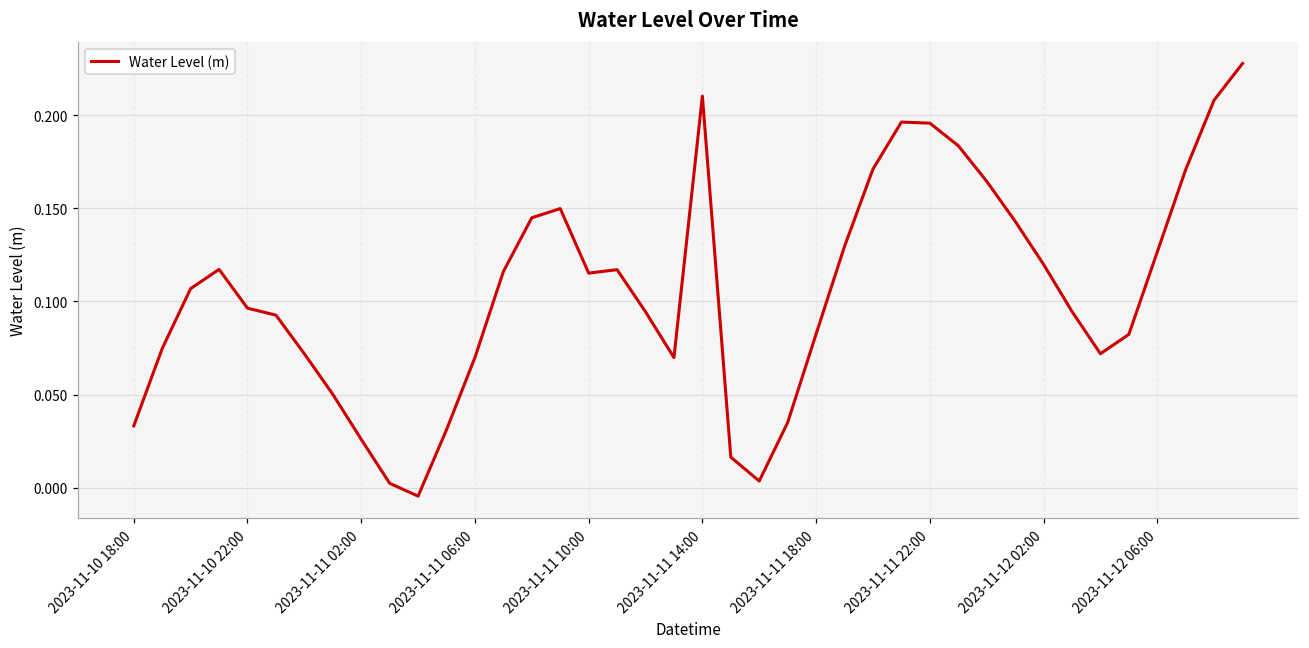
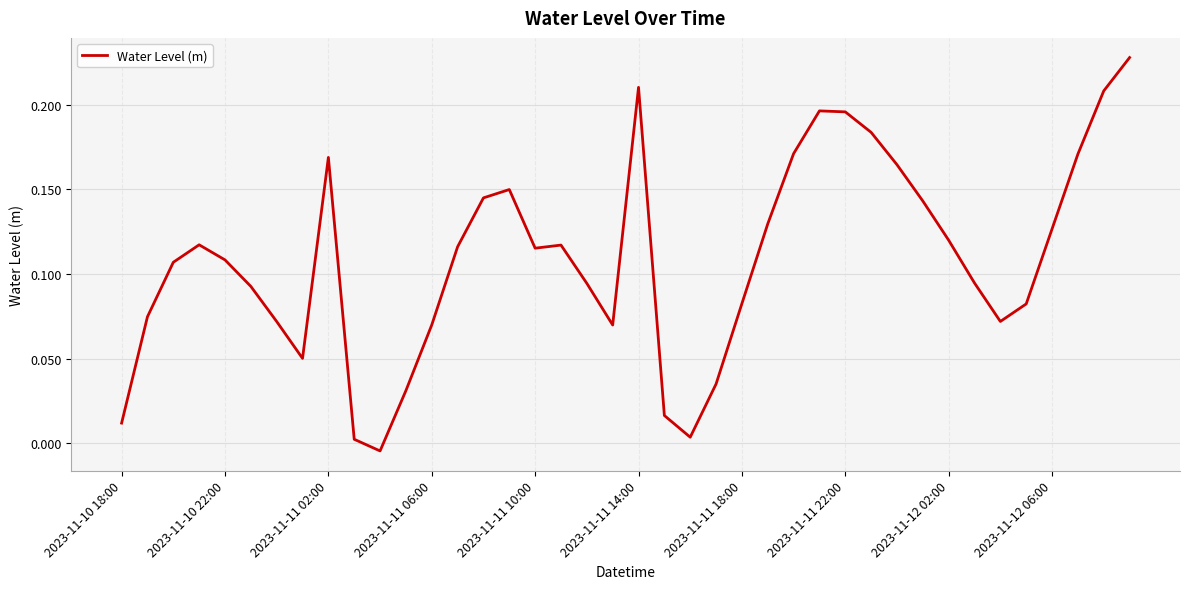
2023-11-10 18:00: 0.033 -> 0.012
2023-11-10 22:00: 0.096 -> 0.108
2023-11-11 02:00: 0.026 -> 0.169
